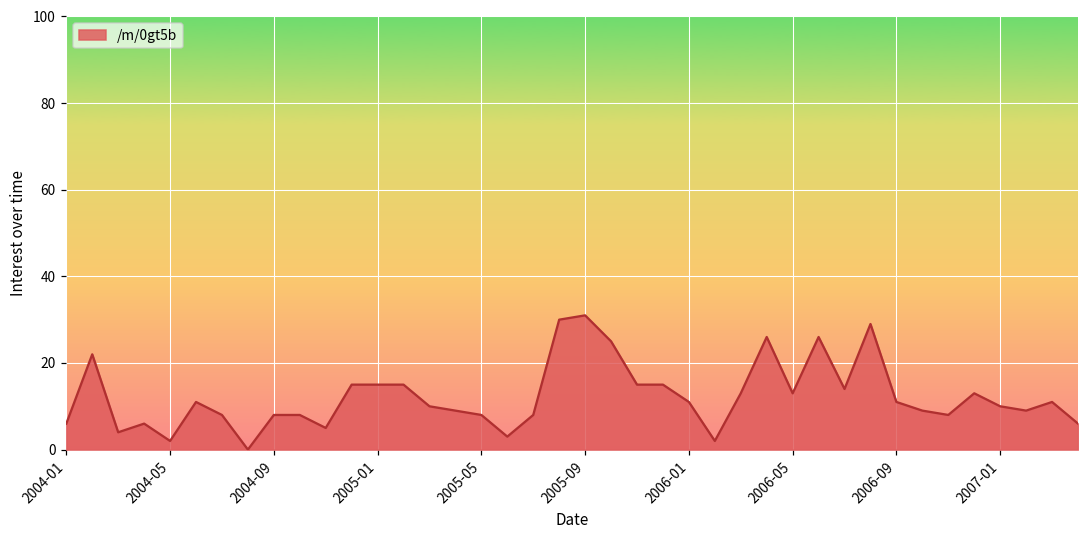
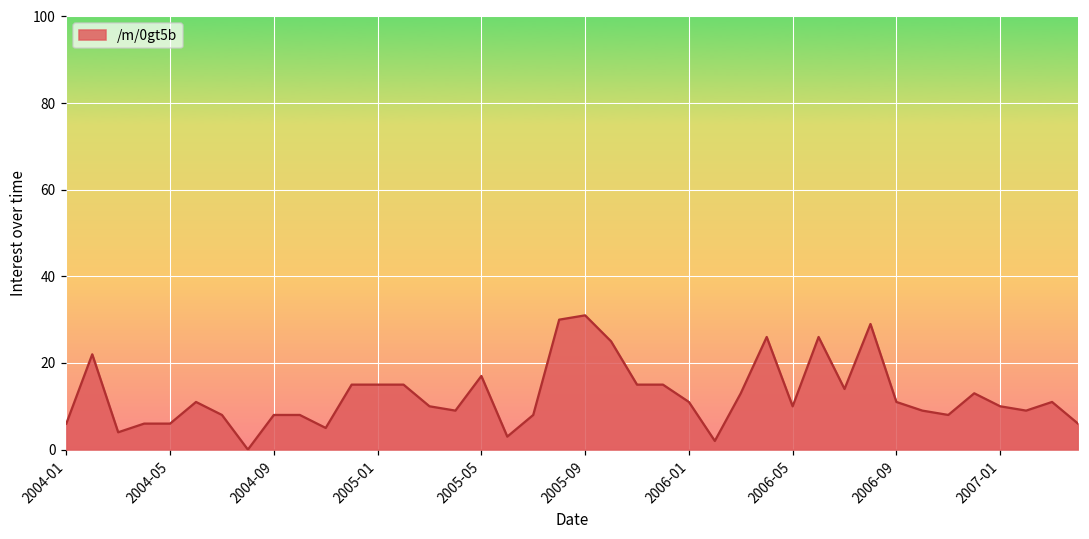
2004-05: 2 -> 6
2005-05: 8 -> 17
2006-05: 13 -> 10
